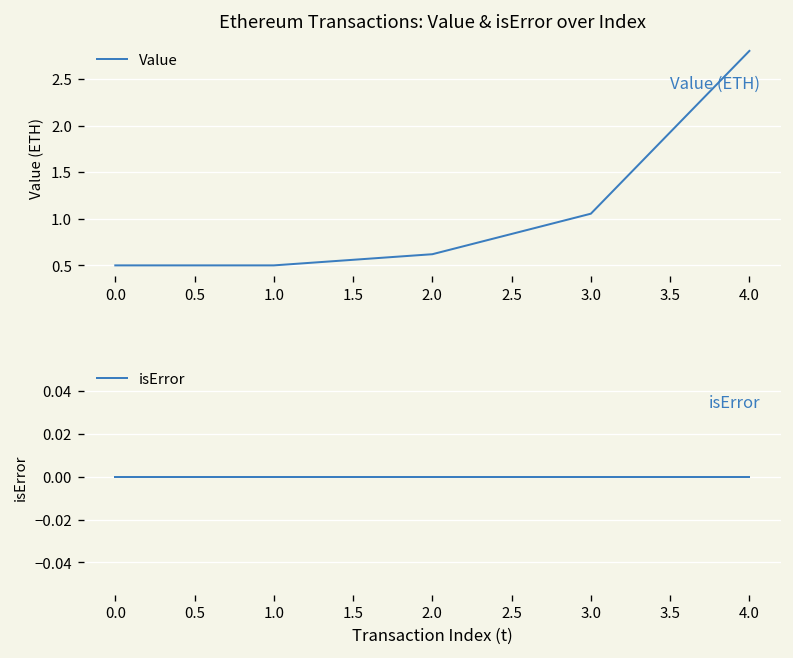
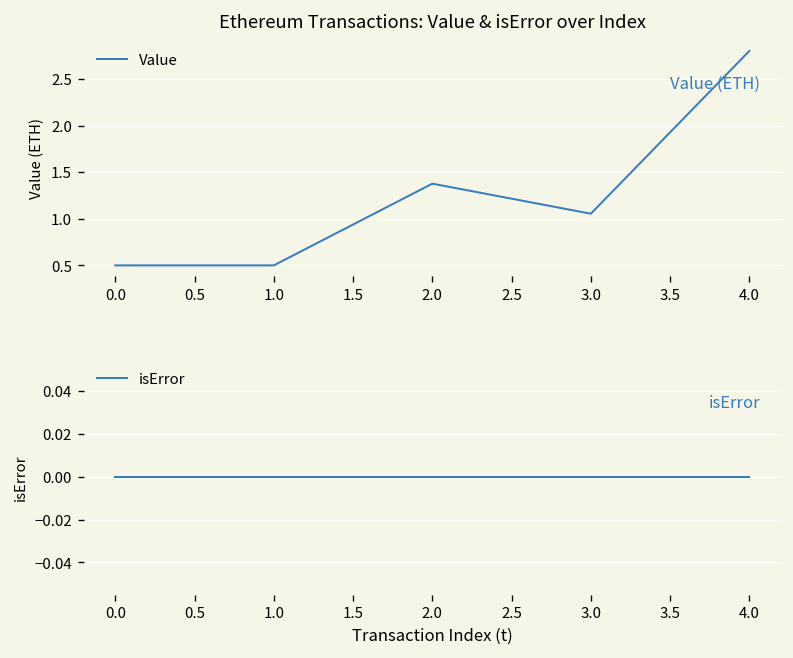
Ethereum Transactions: Value & isError over Index, 2.0: 0.6 -> 1.4
